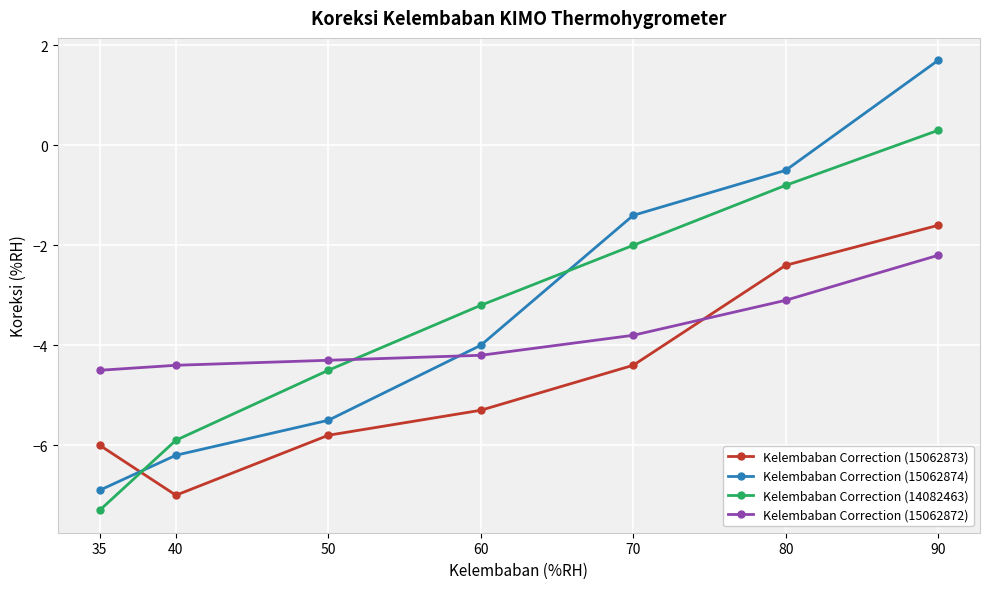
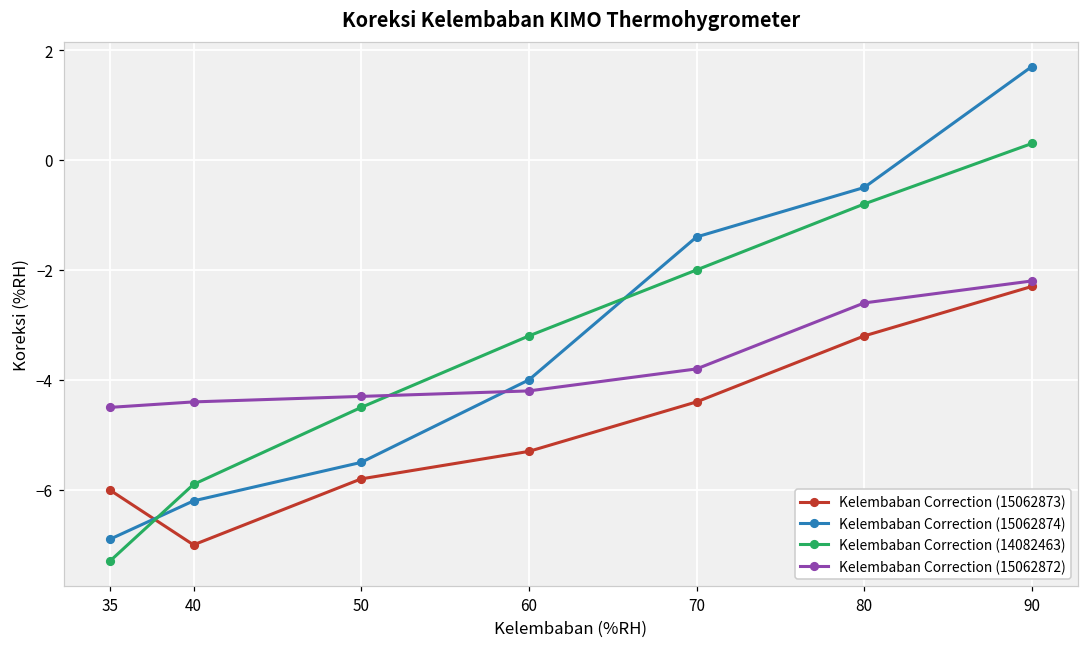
Kelembaban Correction (15062873), 80: -2.4 -> -3.2
Kelembaban Correction (15062872), 80: -3.1 -> -2.6
Kelembaban Correction (15062873), 90: -1.6 -> -2.3
